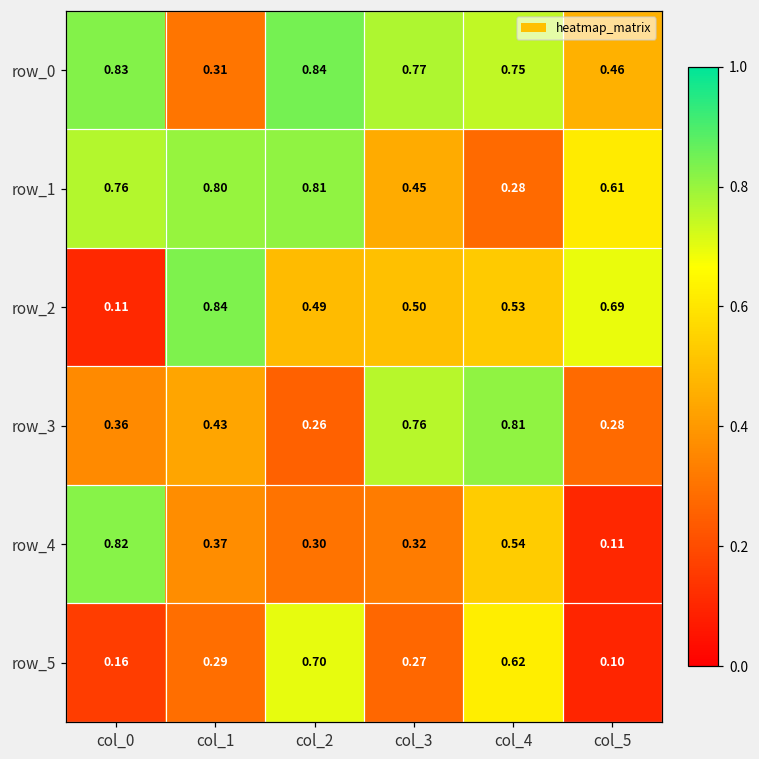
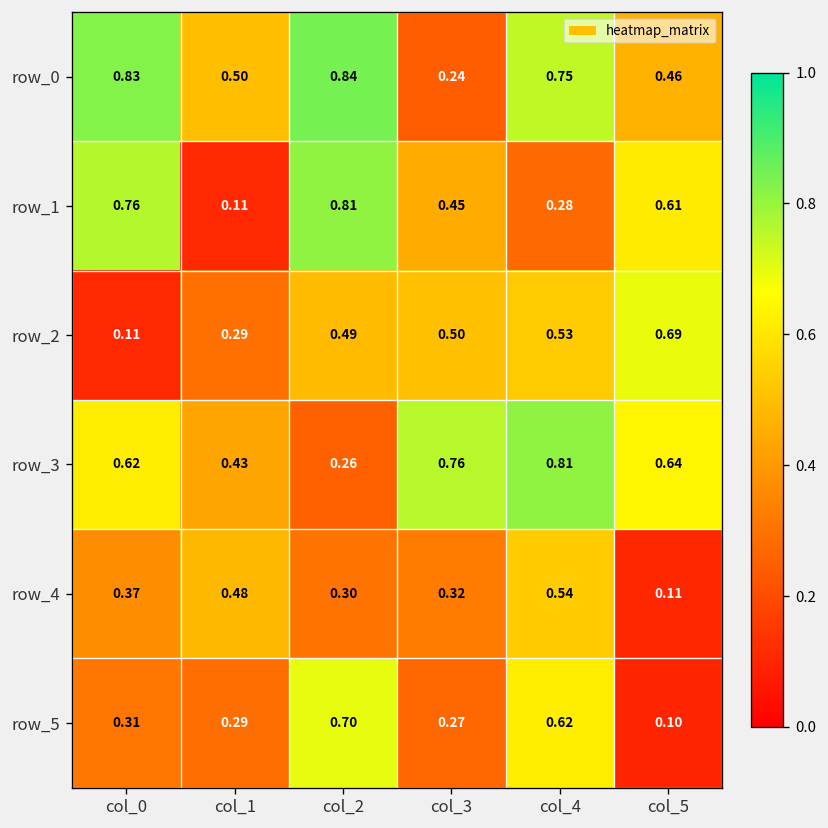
row_0, col_1: 0.31 -> 0.50
row_0, col_3: 0.77 -> 0.24
row_1, col_1: 0.80 -> 0.11
row_2, col_1: 0.84 -> 0.29
row_3, col_0: 0.36 -> 0.62
row_3, col_5: 0.28 -> 0.64
row_4, col_0: 0.82 -> 0.37
row_4, col_1: 0.37 -> 0.48
row_5, col_0: 0.16 -> 0.31
